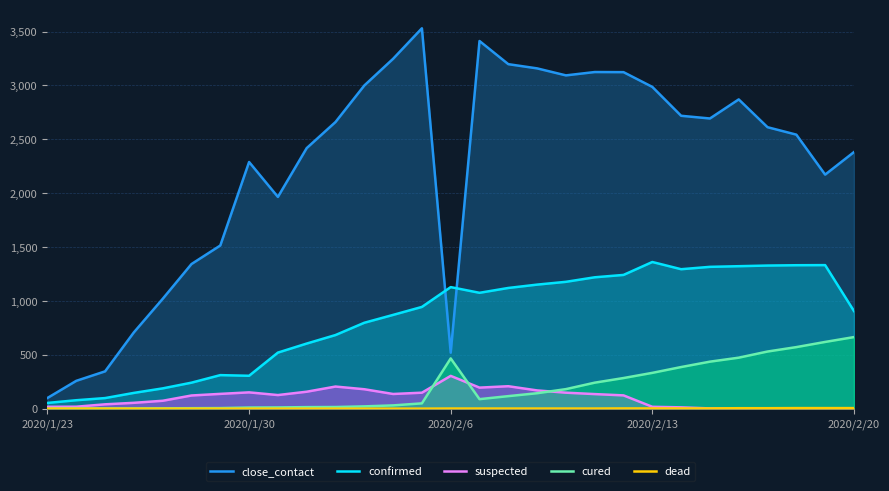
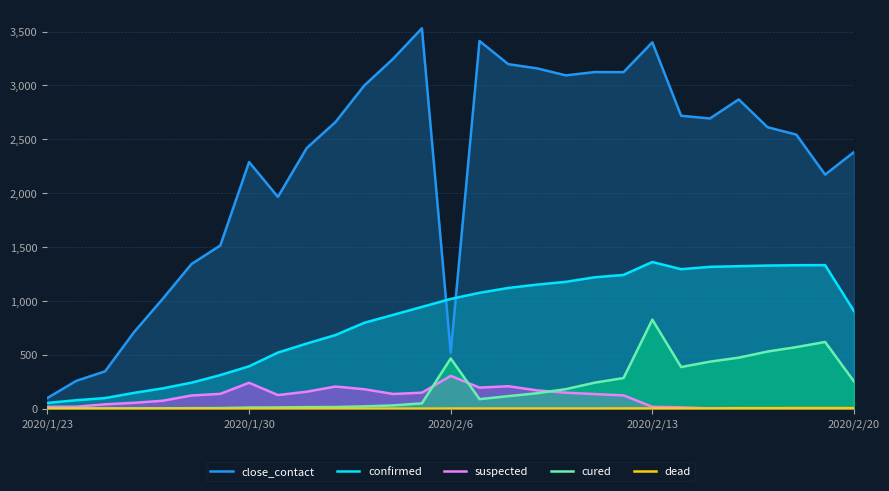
confirmed, 2020/1/30: 310 -> 390
suspected, 2020/1/30: 150 -> 240
confirmed, 2020/2/6: 1,130 -> 1,020
close_contact, 2020/2/13: 2,990 -> 3,400
cured, 2020/2/13: 330 -> 830
cured, 2020/2/20: 660 -> 250
